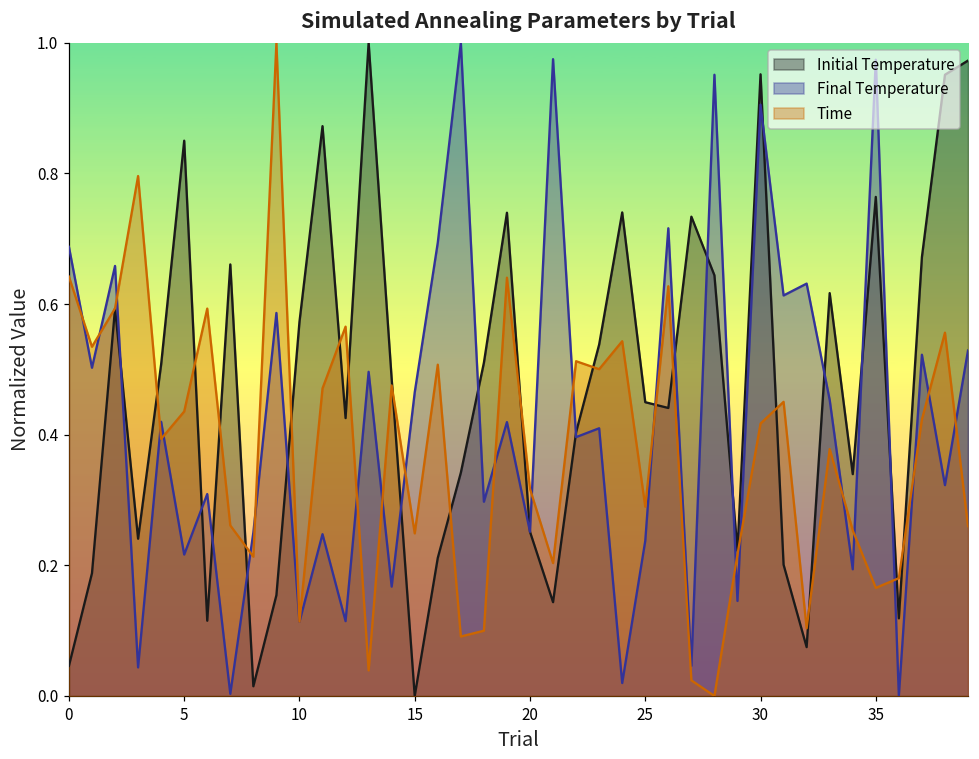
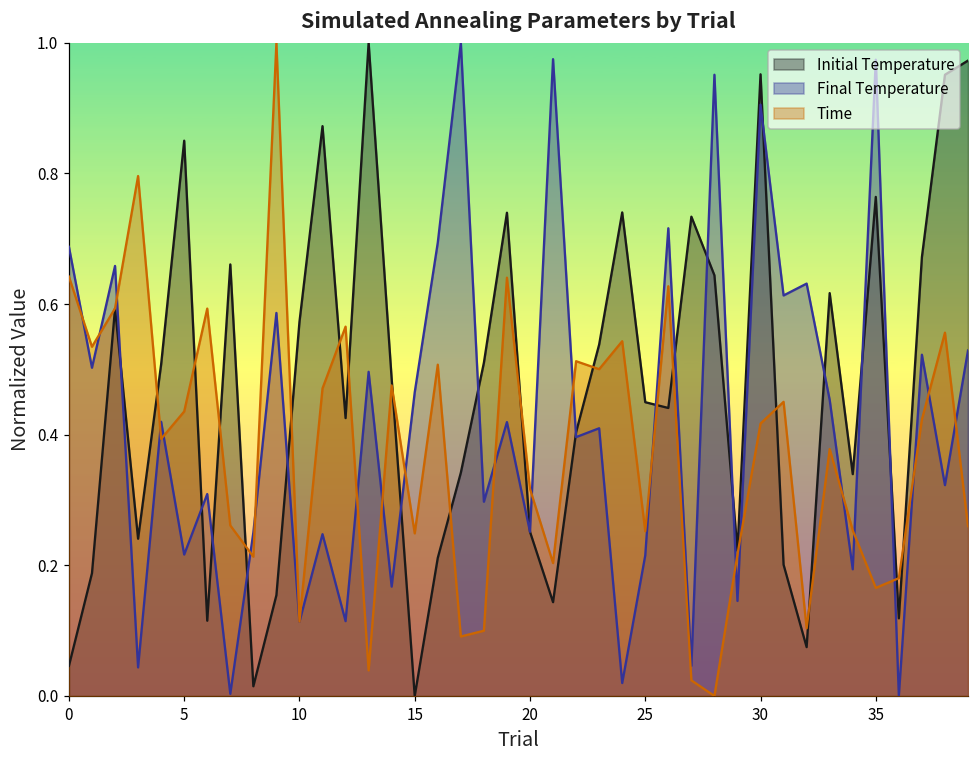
Final Temperature, 25: 0.24 -> 0.22
Time, 25: 0.29 -> 0.25
